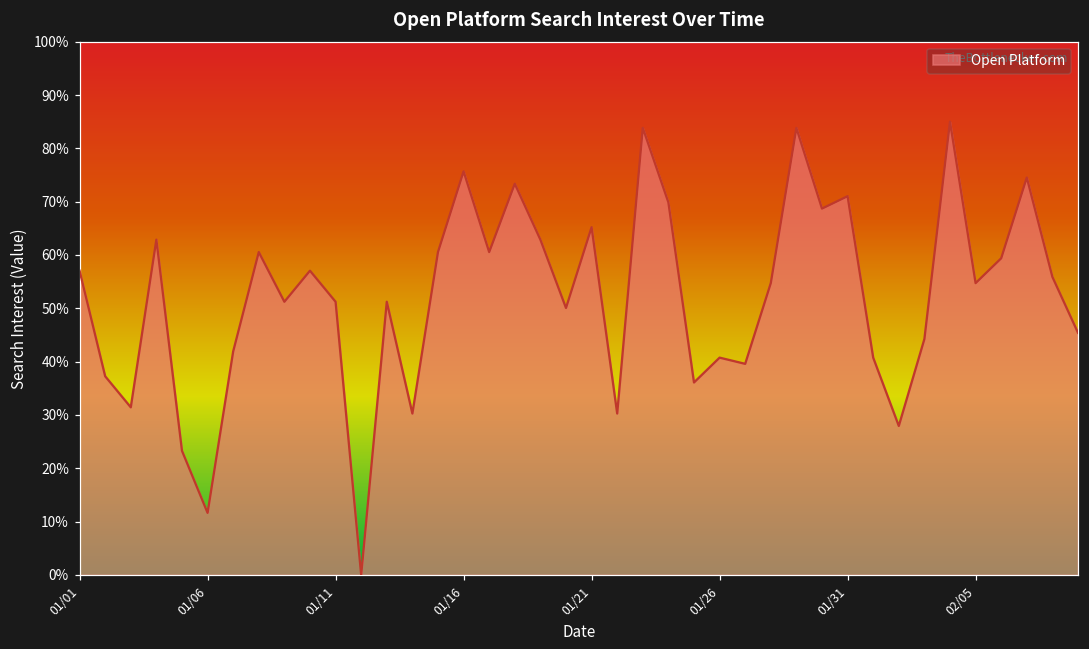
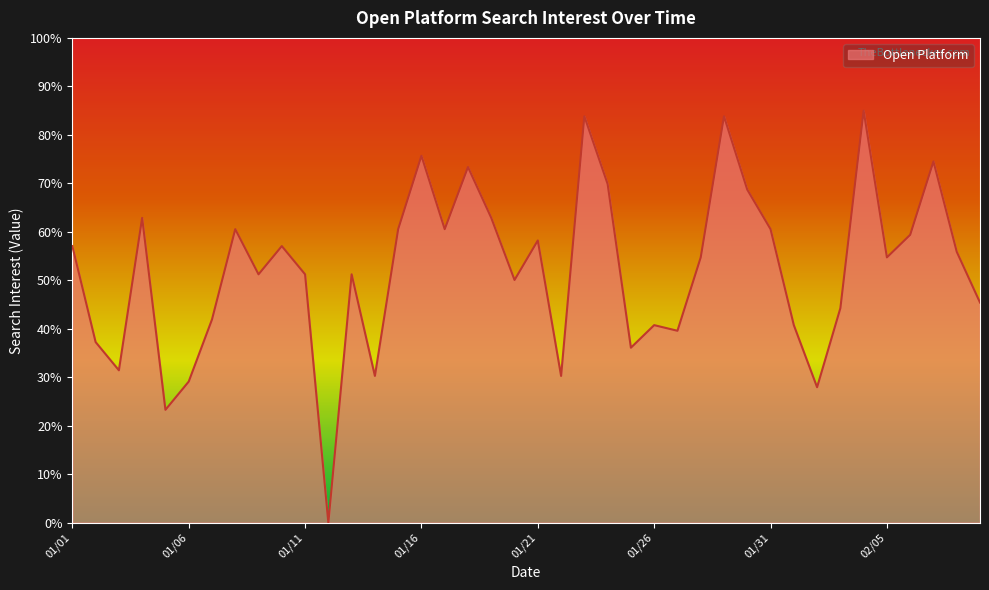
01/06: 12% -> 29%
01/21: 65% -> 58%
01/31: 71% -> 61%
